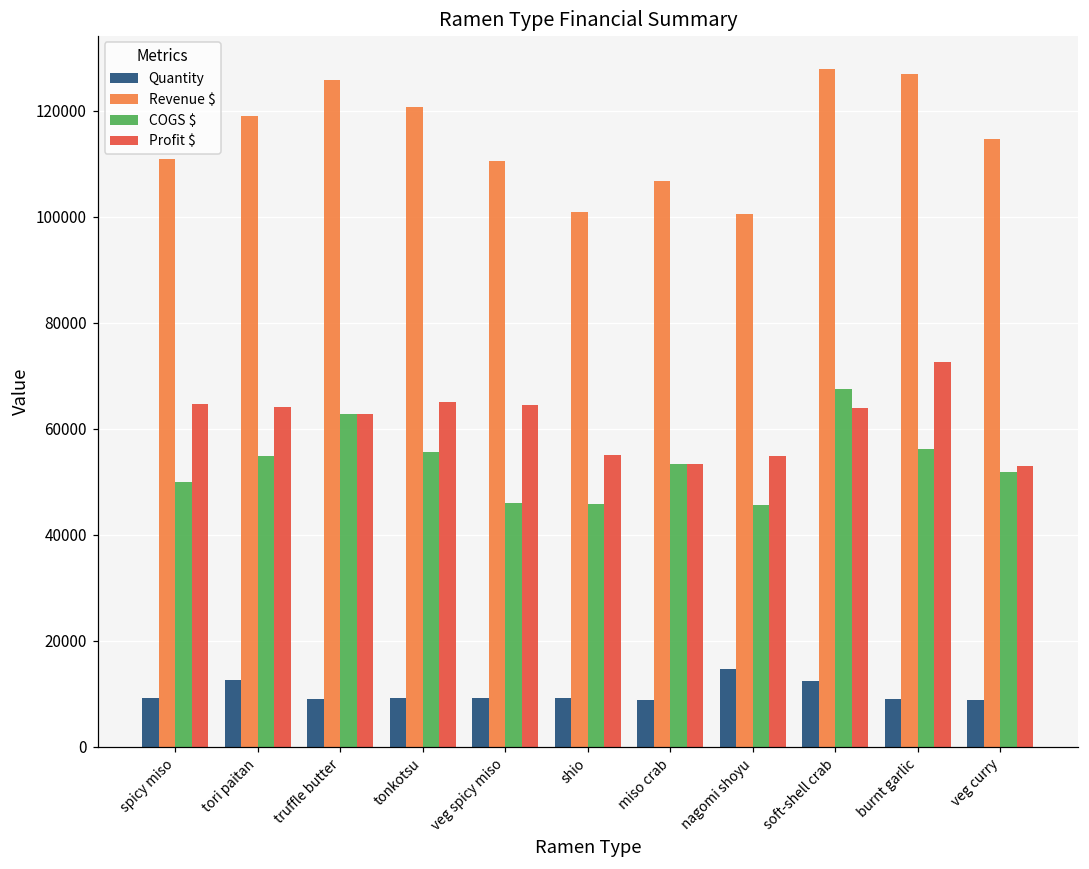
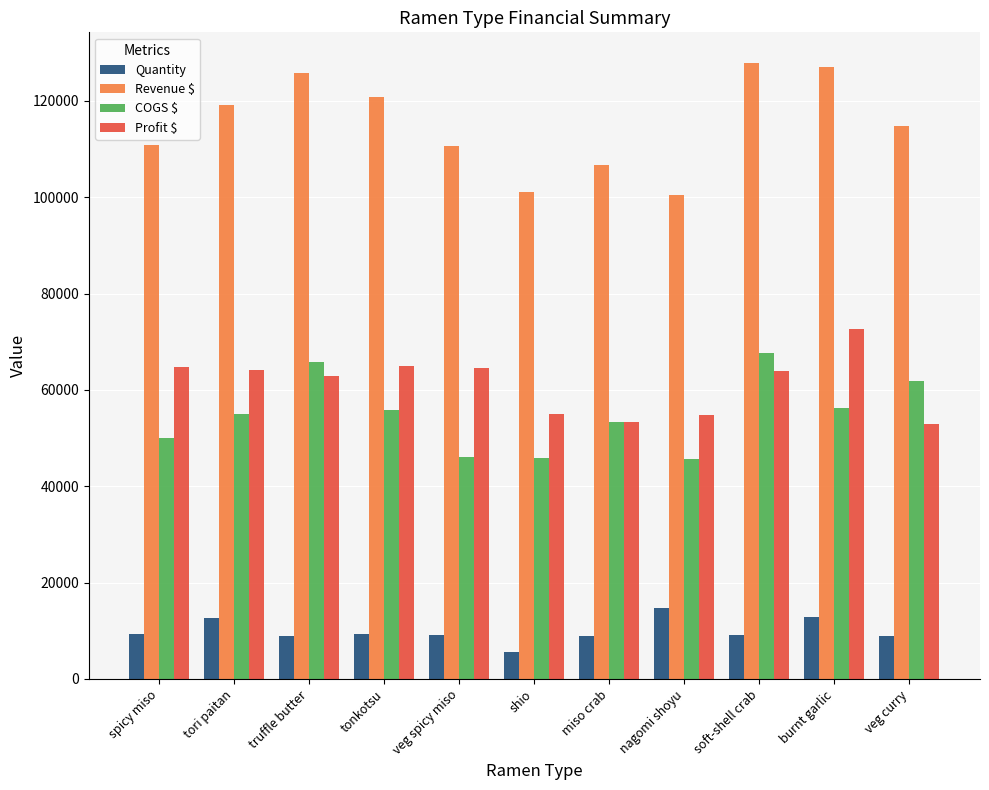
COGS $, truffle butter: 63000 -> 66000
Quantity, shio: 9000 -> 6000
Quantity, soft-shell crab: 13000 -> 9000
Quantity, burnt garlic: 9000 -> 13000
COGS $, veg curry: 52000 -> 62000
